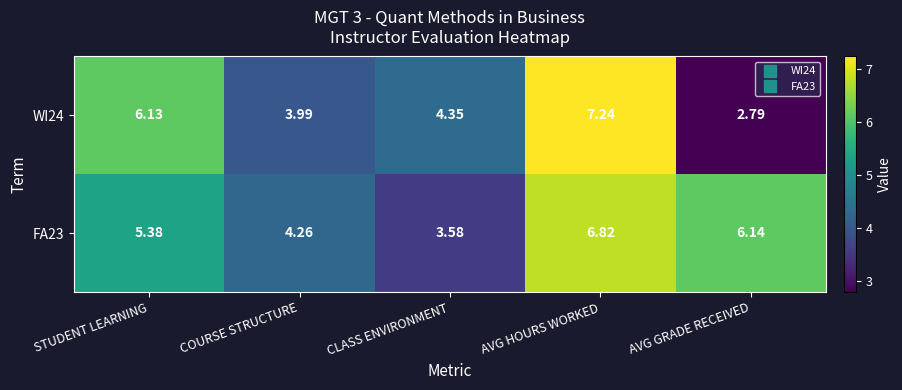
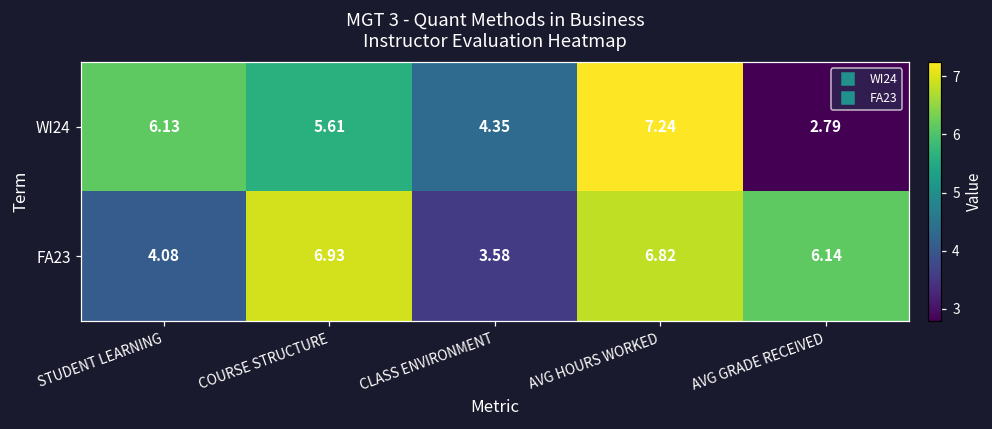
WI24, COURSE STRUCTURE: 3.99 -> 5.61
FA23, STUDENT LEARNING: 5.38 -> 4.08
FA23, COURSE STRUCTURE: 4.26 -> 6.93
